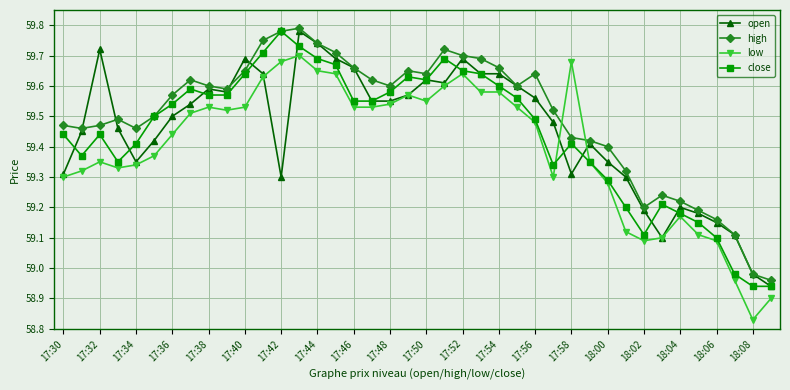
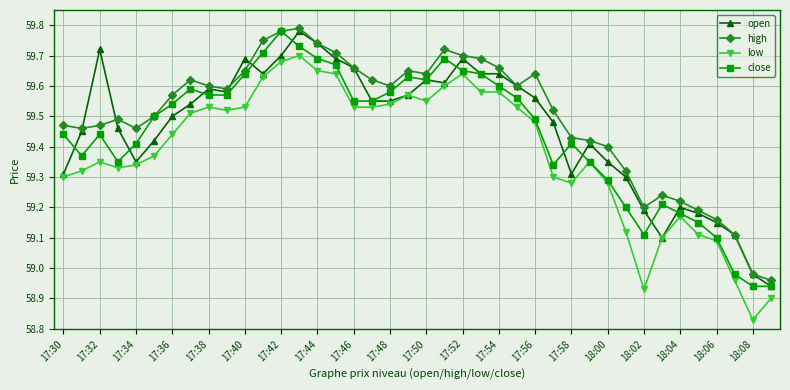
open, 17:42: 59.3 -> 59.7
low, 17:58: 59.68 -> 59.28
low, 18:02: 59.09 -> 58.93
